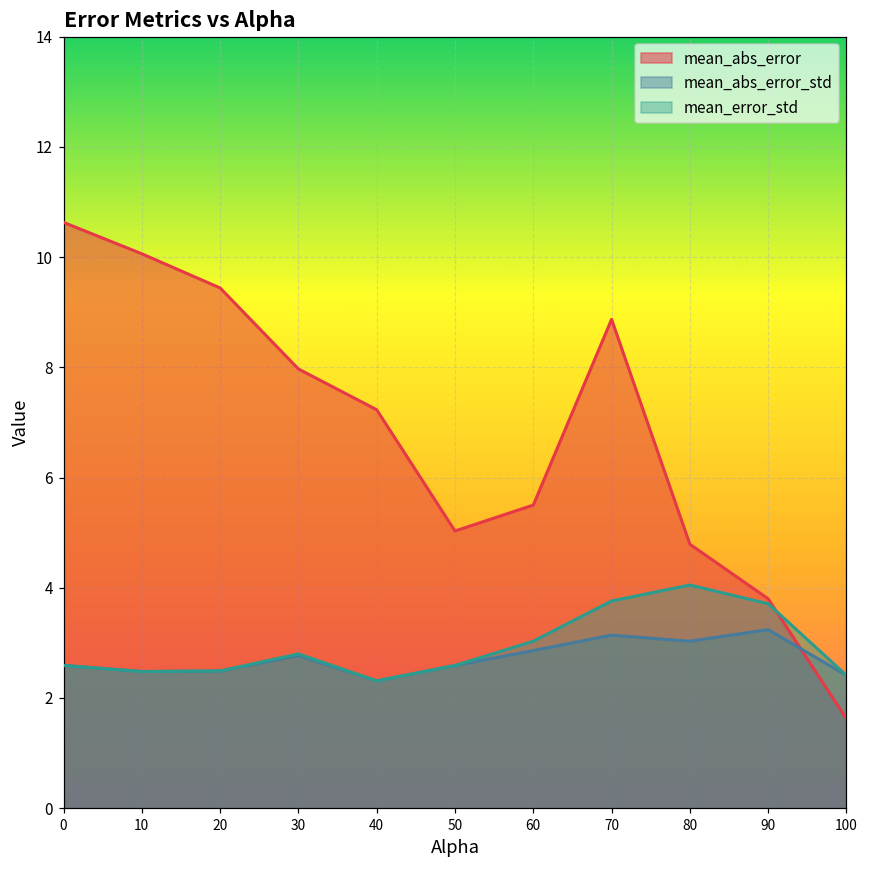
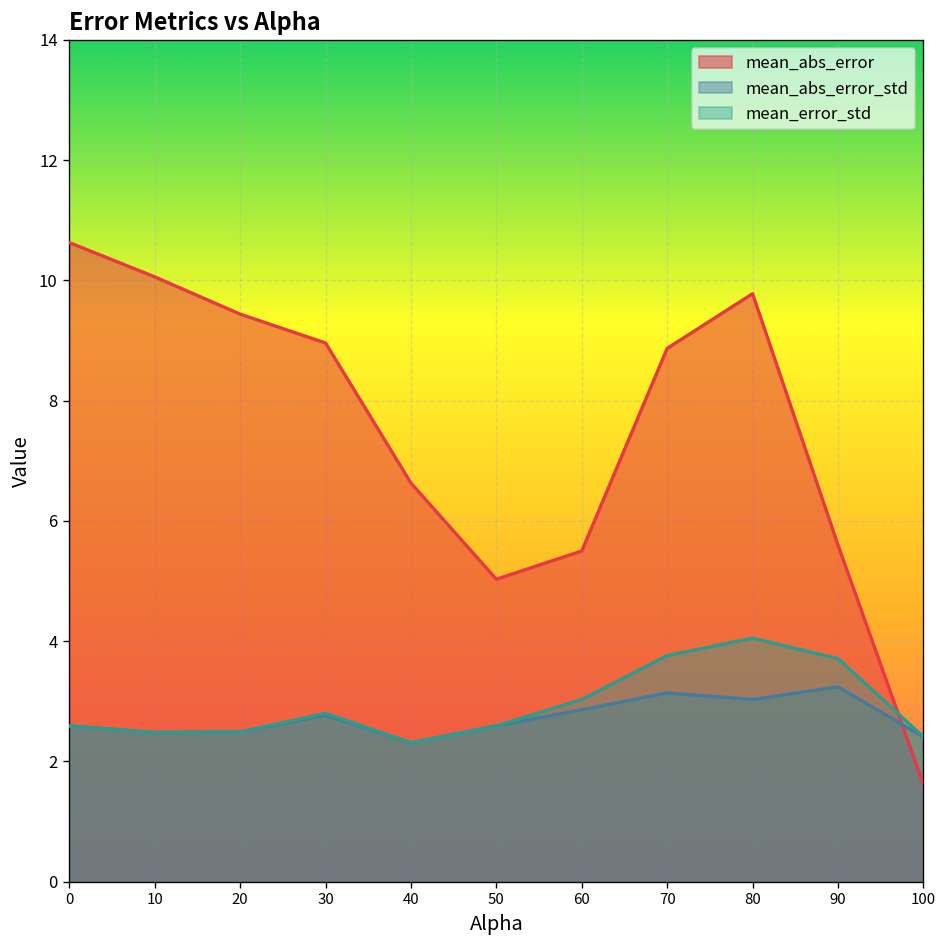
mean_abs_error, 30: 8.0 -> 9.0
mean_abs_error, 40: 7.2 -> 6.6
mean_abs_error, 80: 4.8 -> 9.8
mean_abs_error, 90: 3.8 -> 5.6
